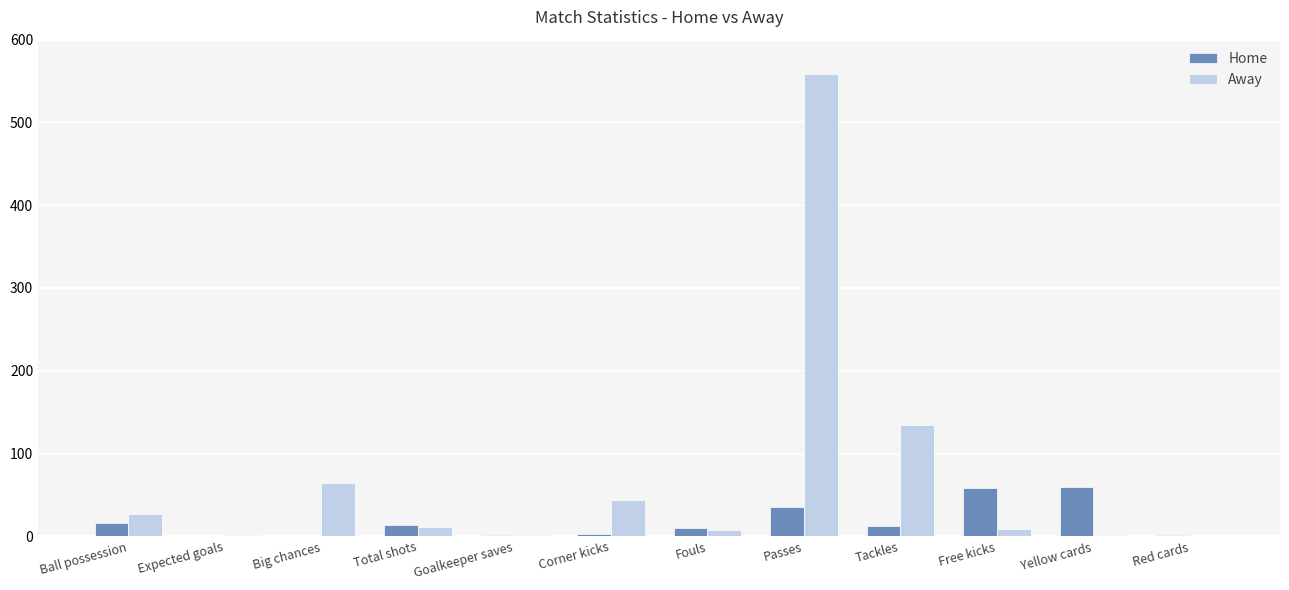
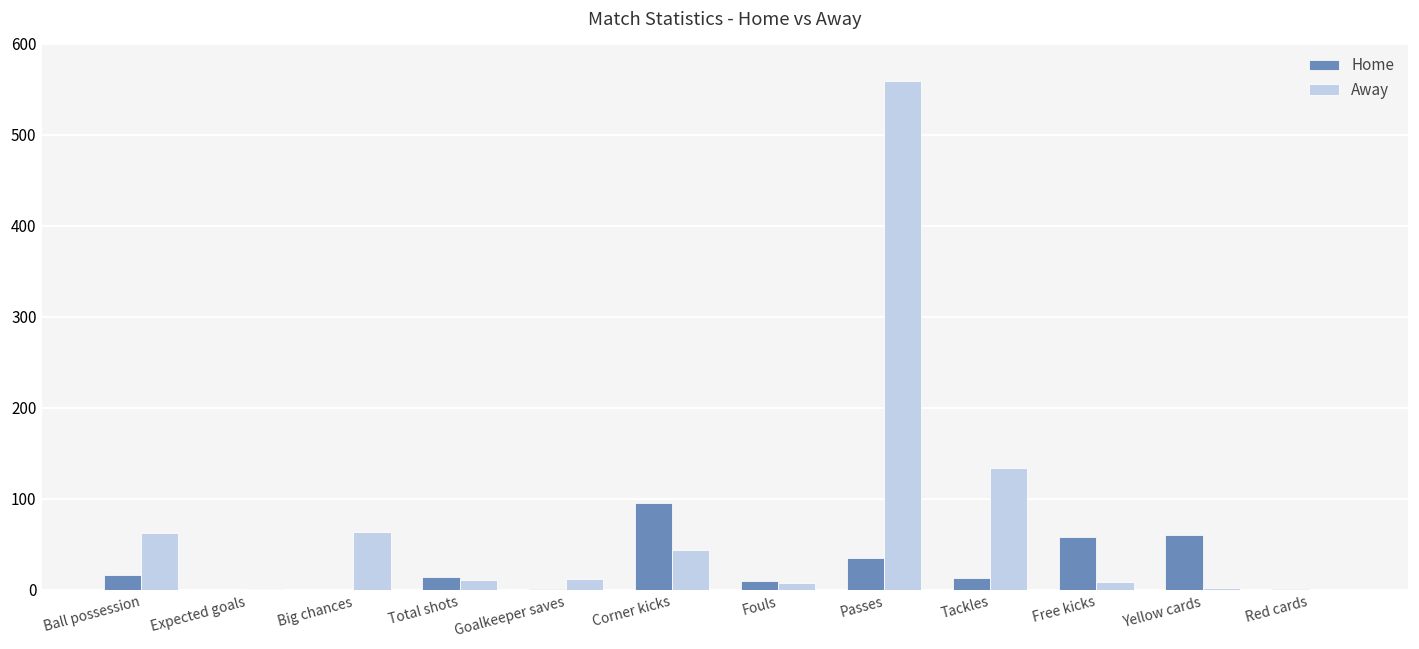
Away, Ball possession: 30 -> 60
Away, Goalkeeper saves: 0 -> 10
Home, Corner kicks: 0 -> 100
